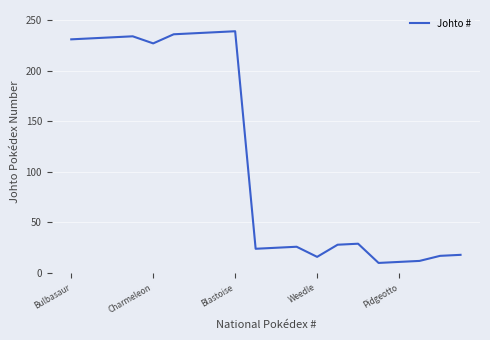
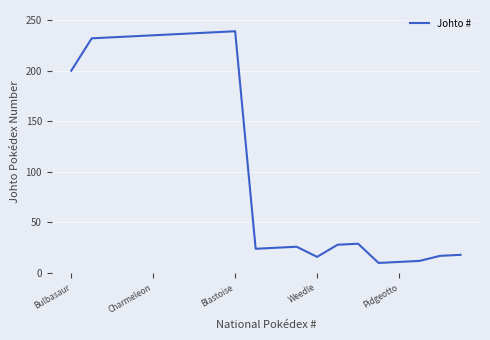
Bulbasaur: 231 -> 200
Charmeleon: 227 -> 235
